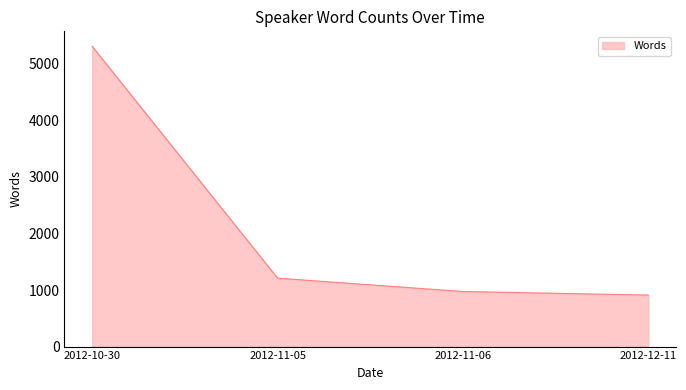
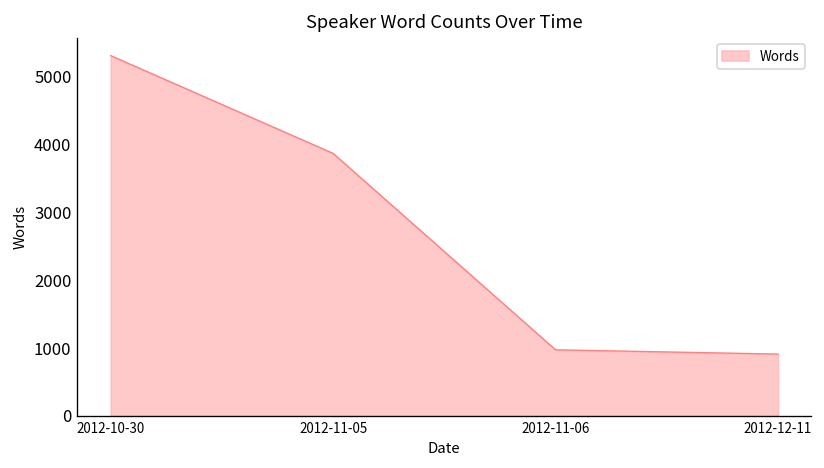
2012-11-05: 1200 -> 3900
